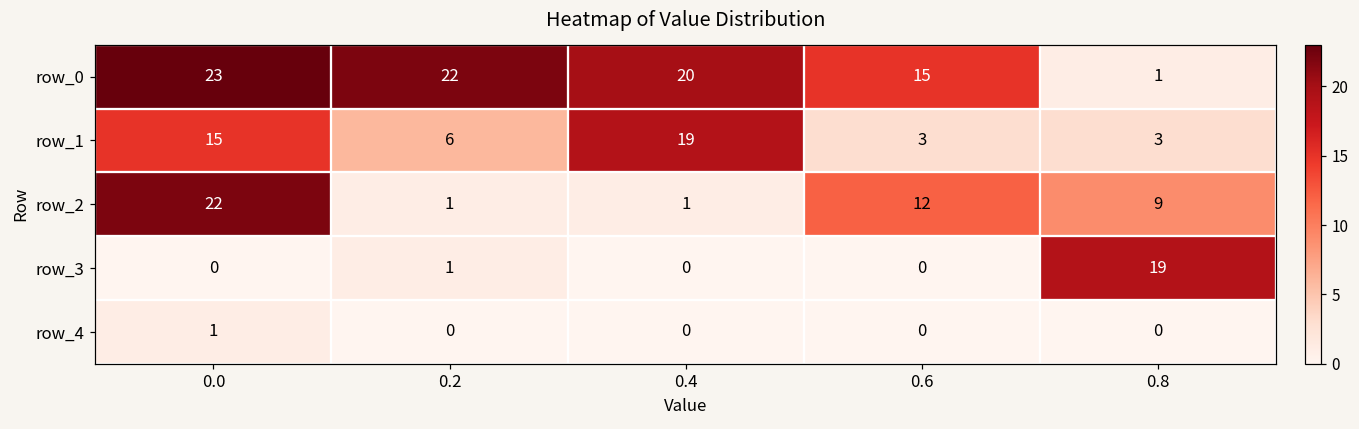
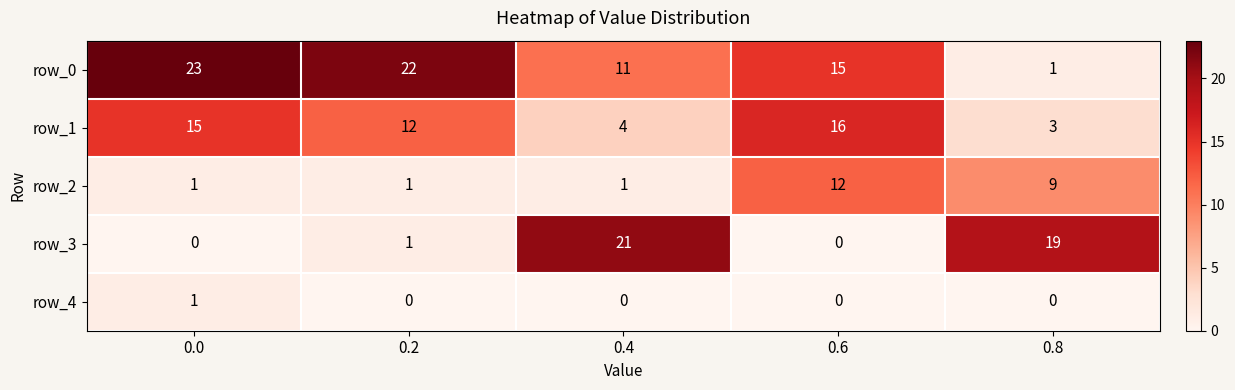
row_0, 0.4: 20 -> 11
row_1, 0.2: 6 -> 12
row_1, 0.4: 19 -> 4
row_1, 0.6: 3 -> 16
row_2, 0.0: 22 -> 1
row_3, 0.4: 0 -> 21
